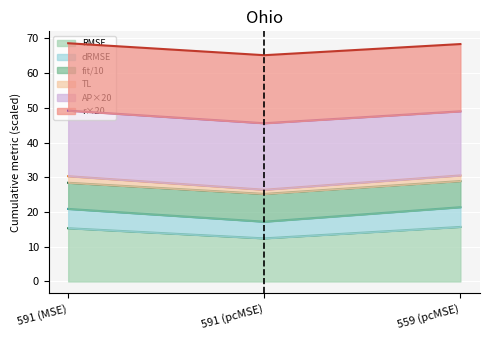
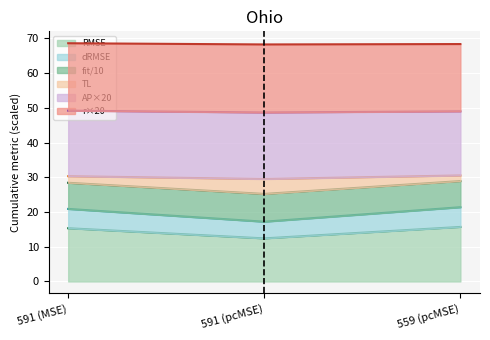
TL, 591 (pcMSE): 1 -> 4
